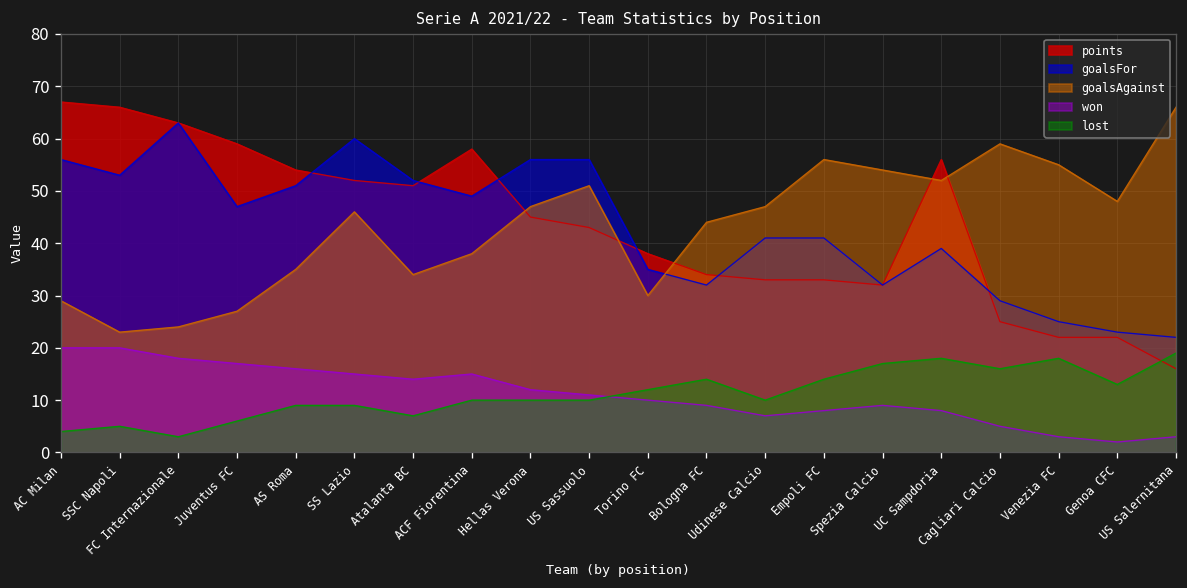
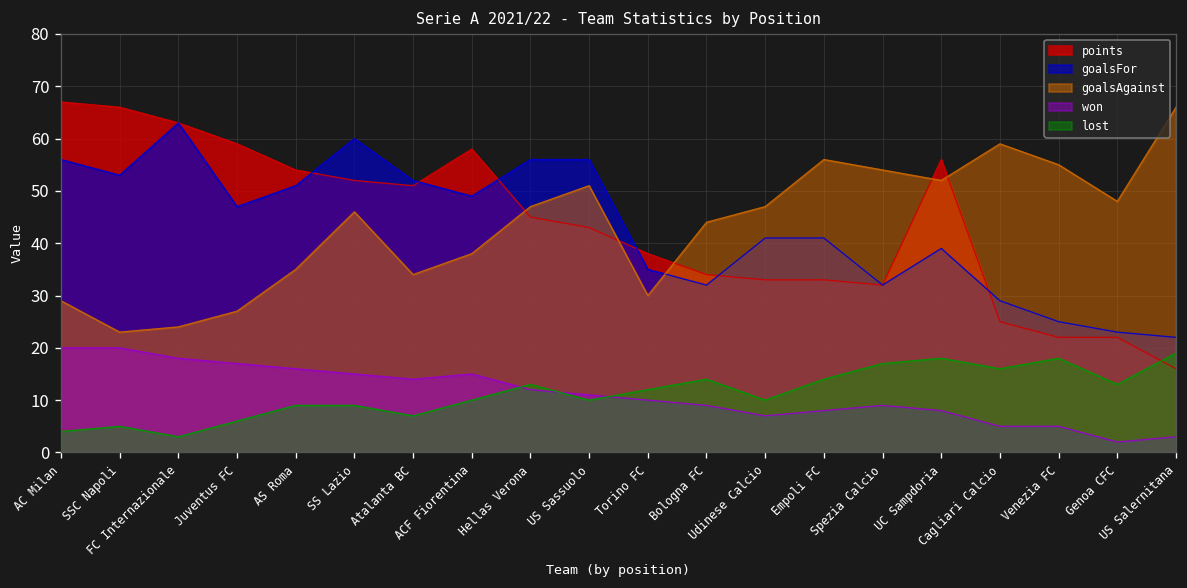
lost, Hellas Verona: 10 -> 13
won, Venezia FC: 3 -> 5
